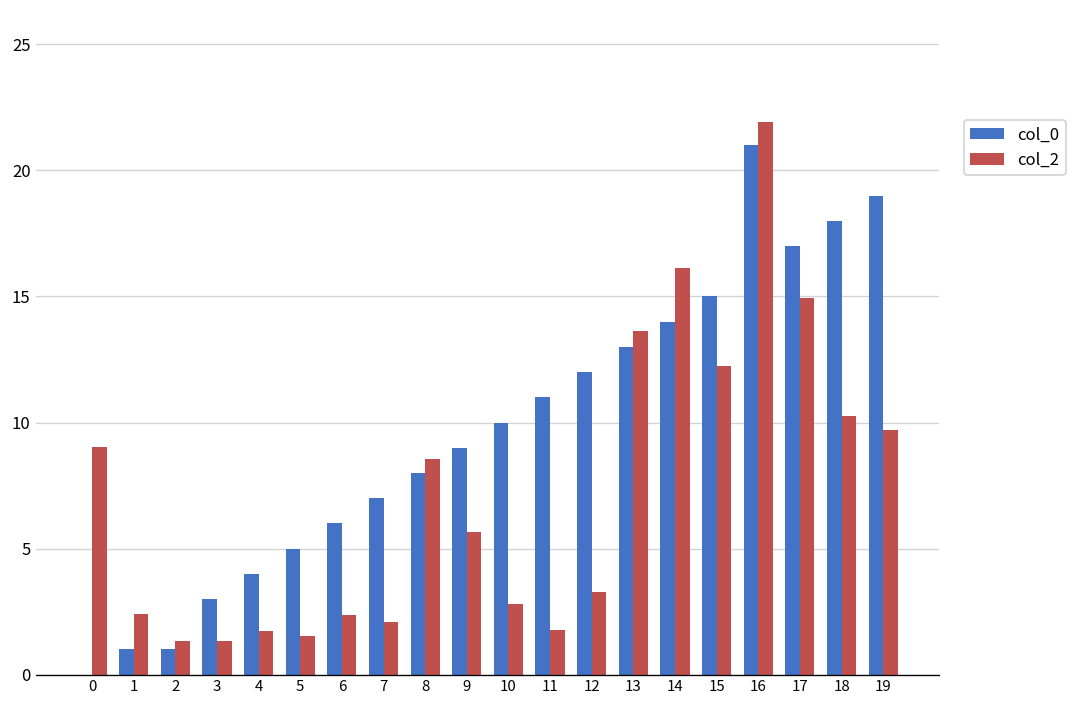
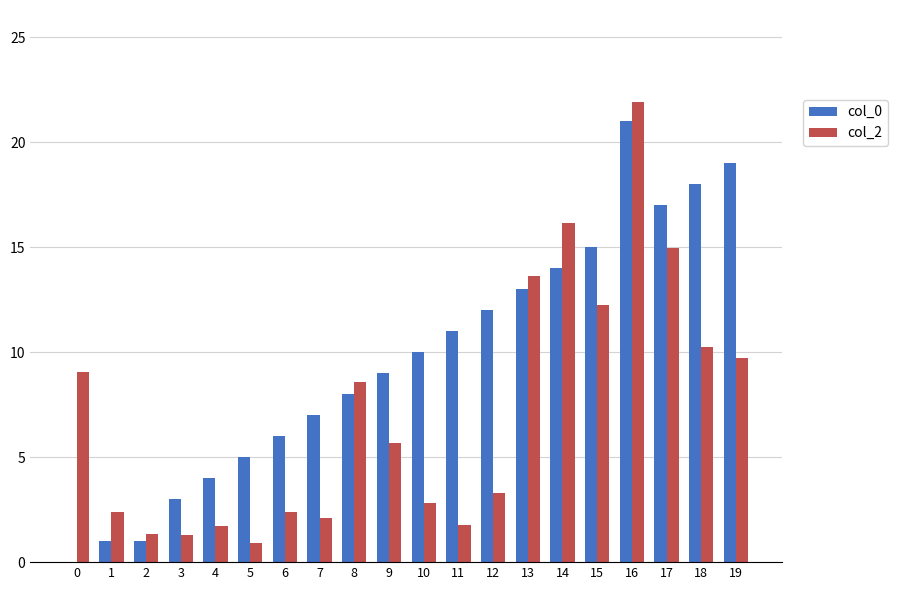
col_2, 5: 1.5 -> 0.9
